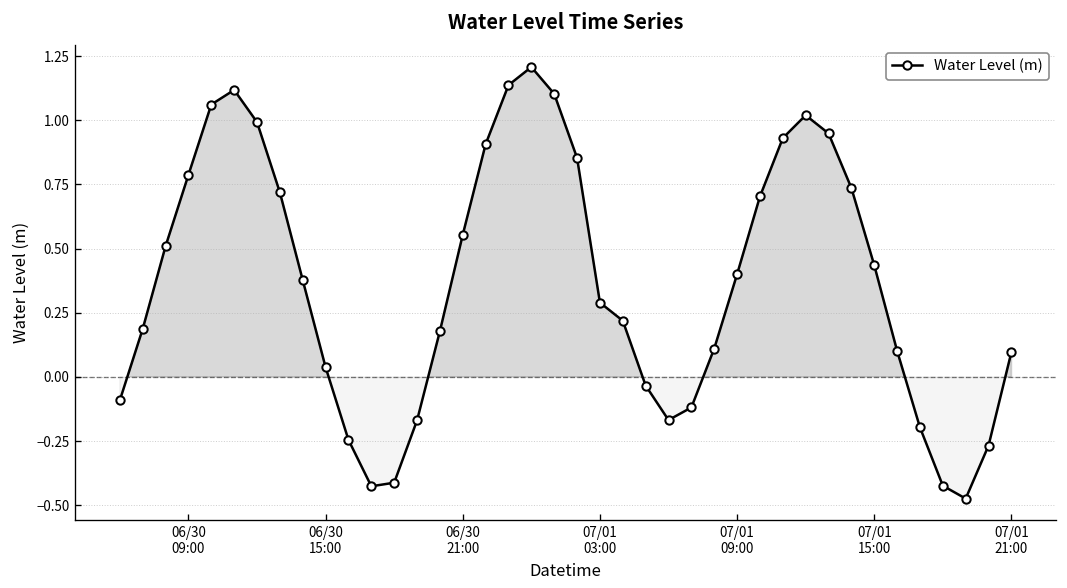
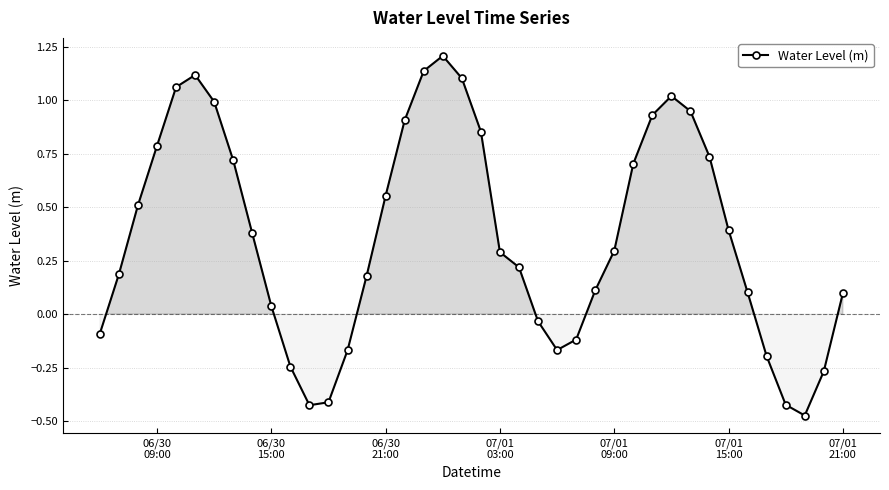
07/01 09:00: 0.40 -> 0.30
07/01 15:00: 0.44 -> 0.39
